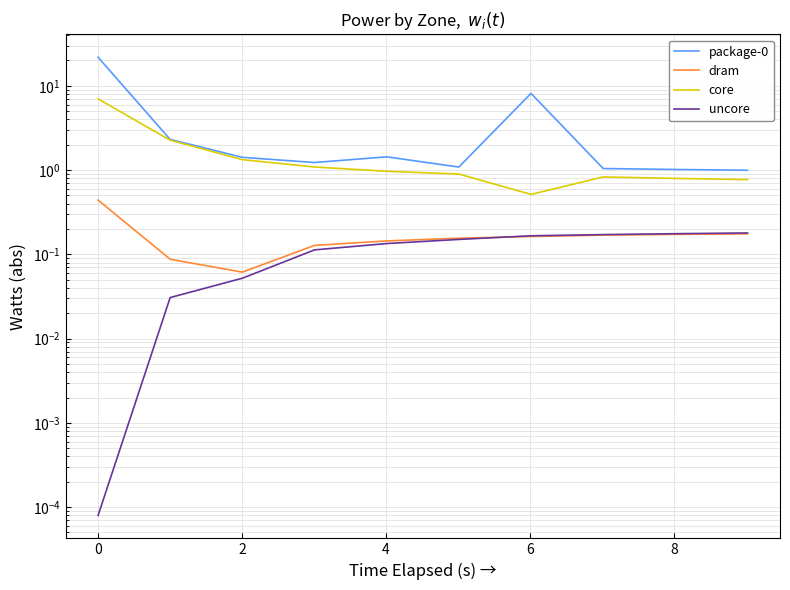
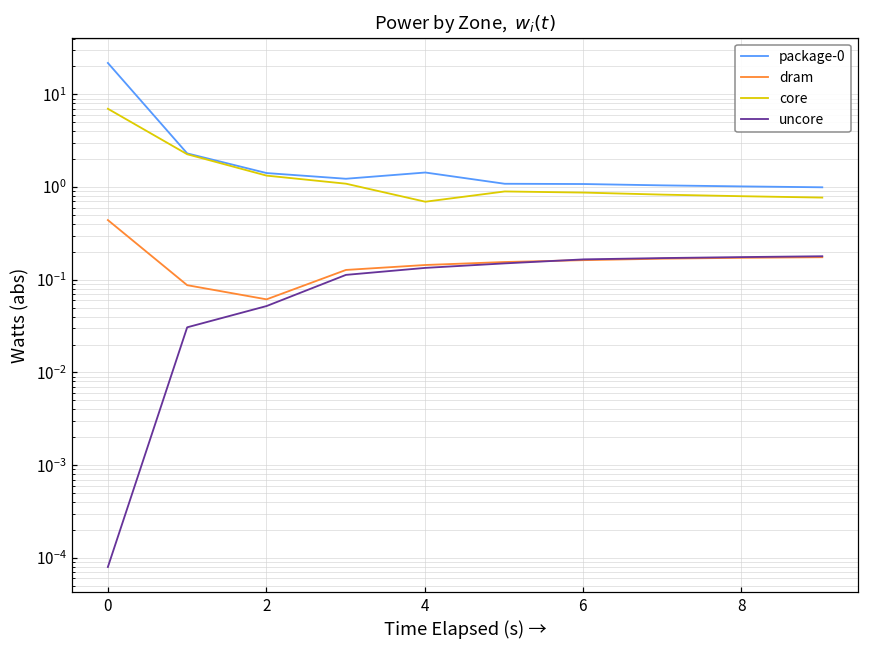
core, 4: 1.0 -> 0.7
package-0, 6: 8 -> 1.1
core, 6: 0.5 -> 0.9
